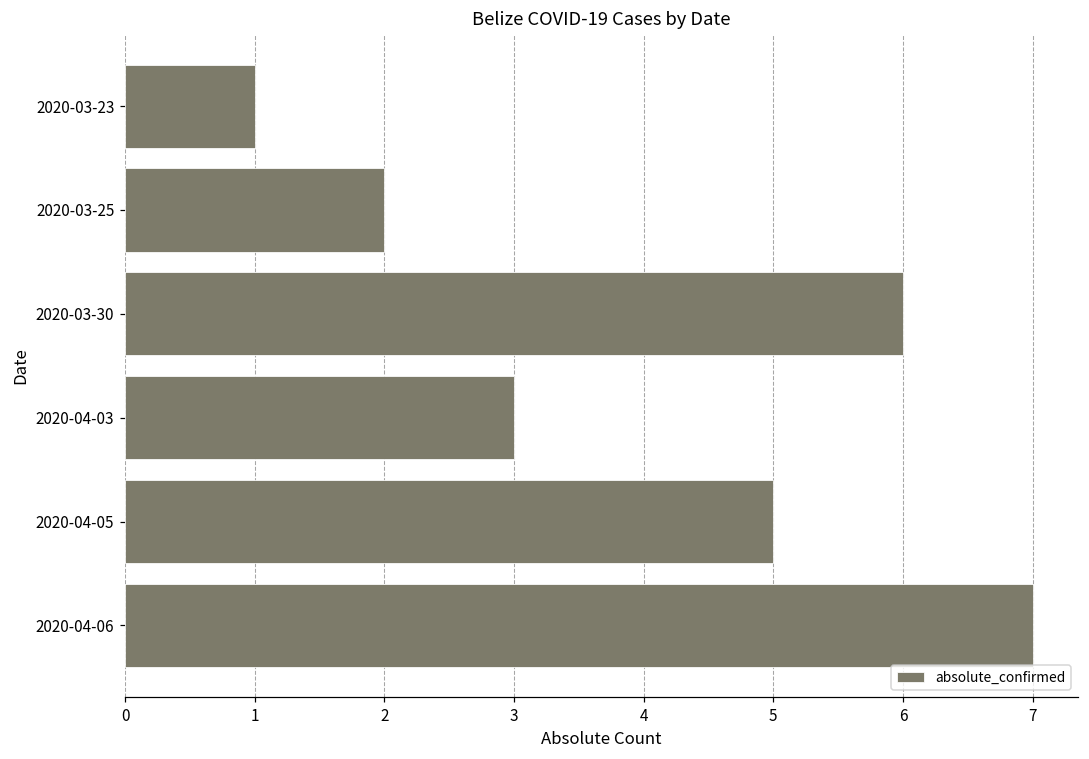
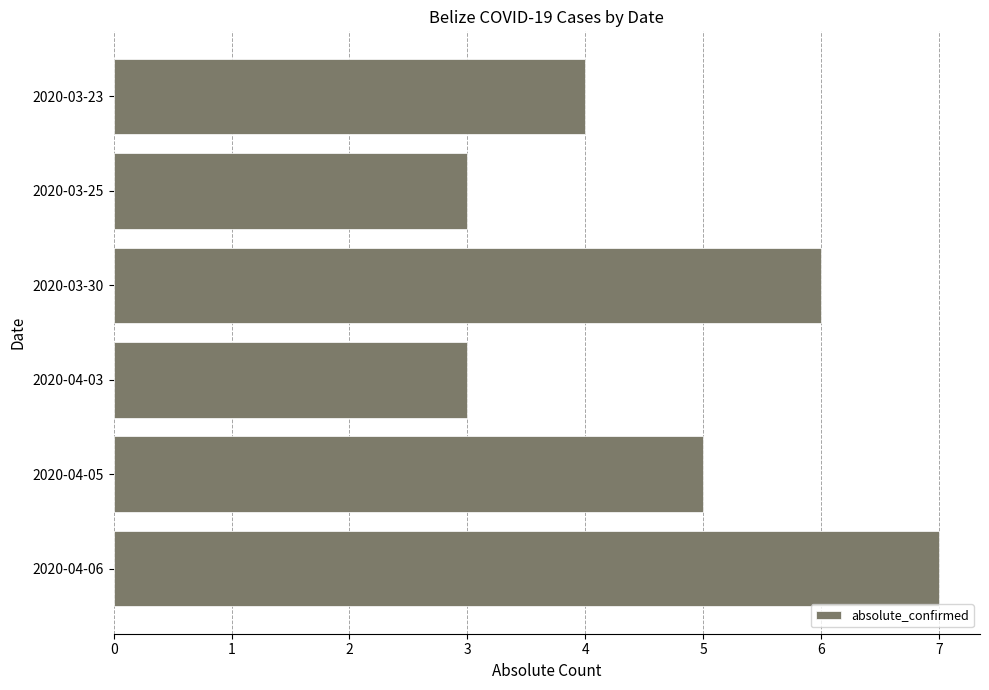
2020-03-23: 1 -> 4
2020-03-25: 2 -> 3
